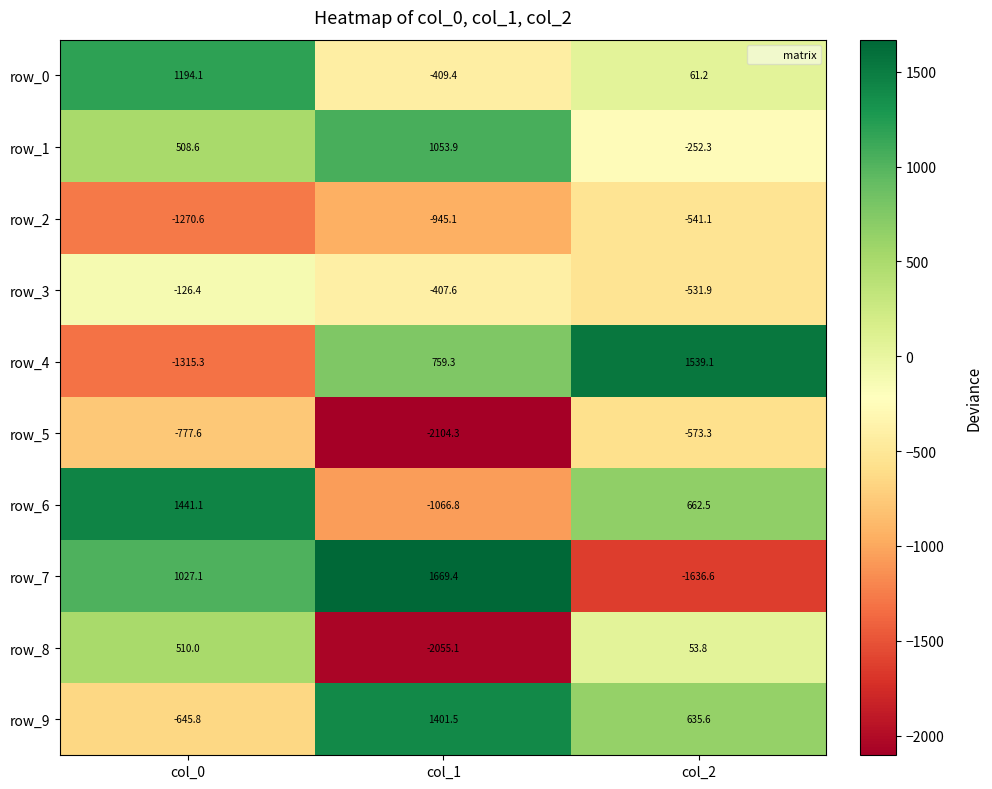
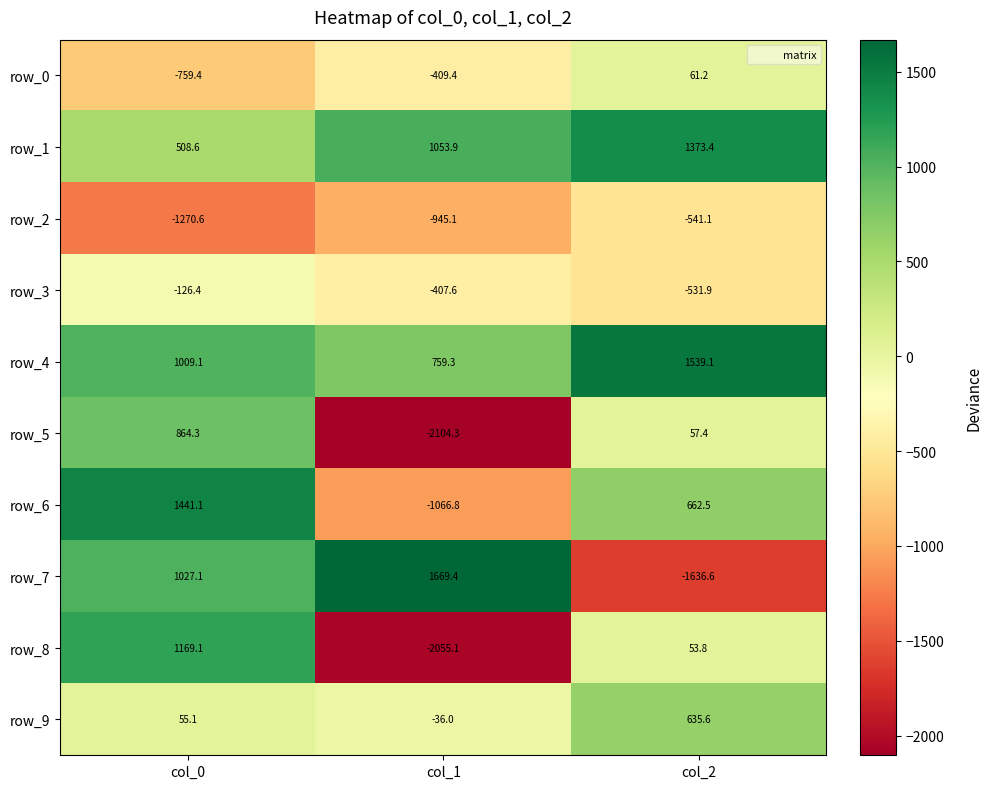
row_0, col_0: 1194.1 -> -759.4
row_1, col_2: -252.3 -> 1373.4
row_4, col_0: -1315.3 -> 1009.1
row_5, col_0: -777.6 -> 864.3
row_5, col_2: -573.3 -> 57.4
row_8, col_0: 510.0 -> 1169.1
row_9, col_0: -645.8 -> 55.1
row_9, col_1: 1401.5 -> -36.0
